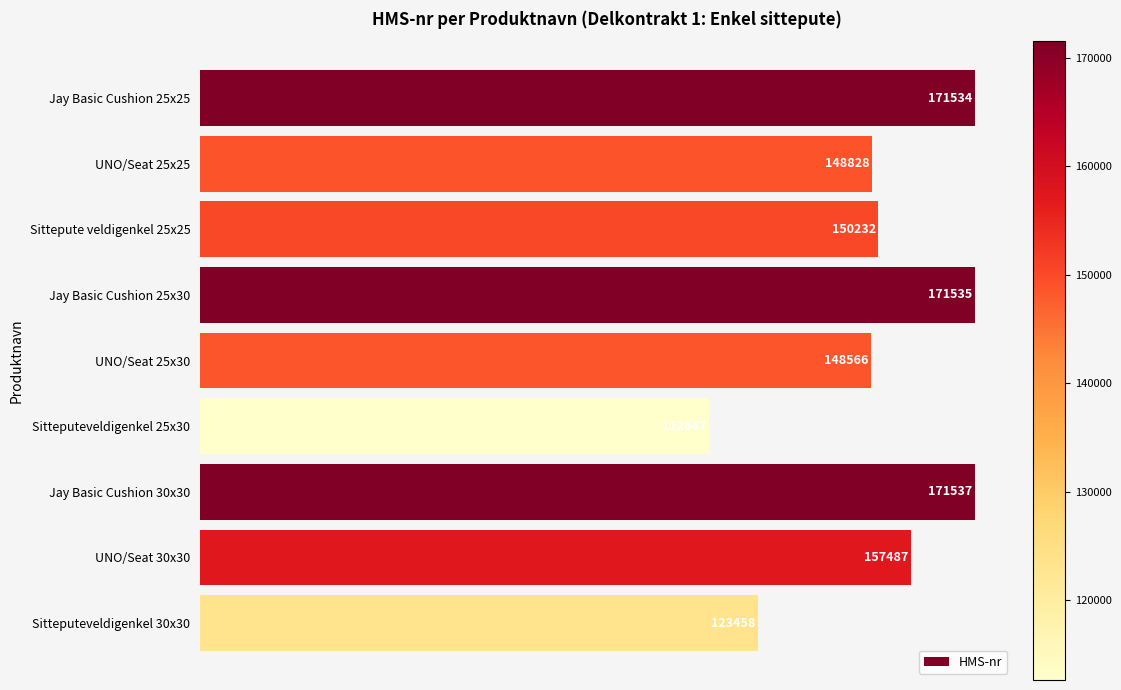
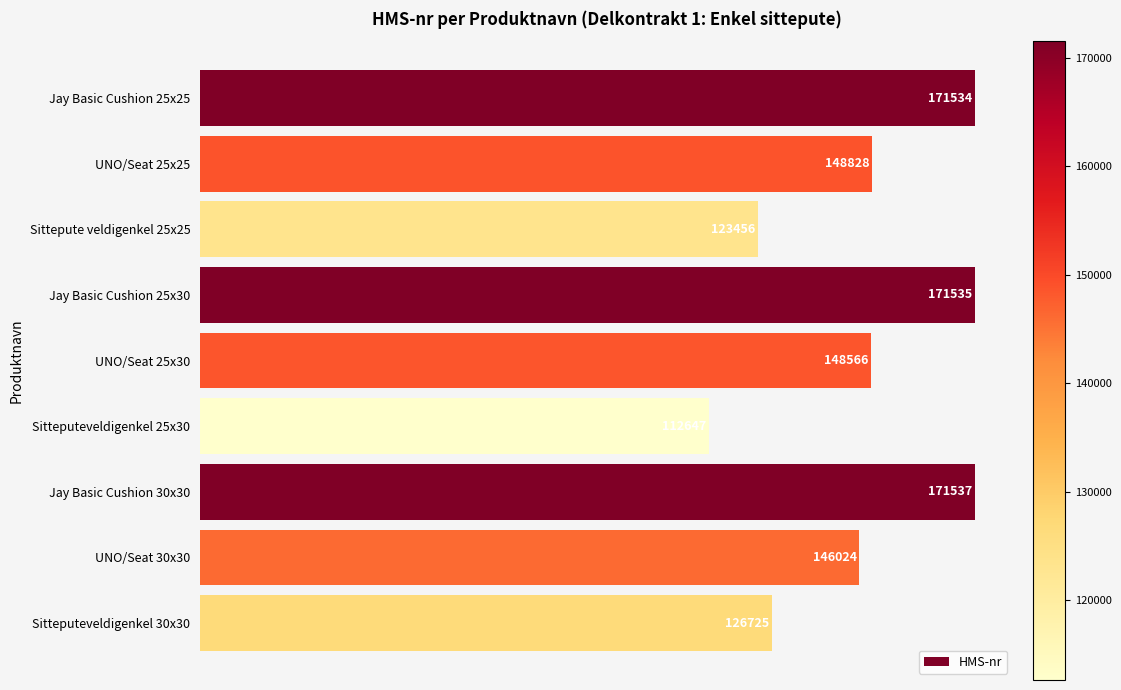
Sittepute veldigenkel 25x25: 150232 -> 123456
UNO/Seat 30x30: 157487 -> 146024
Sitteputeveldigenkel 30x30: 123458 -> 126725
